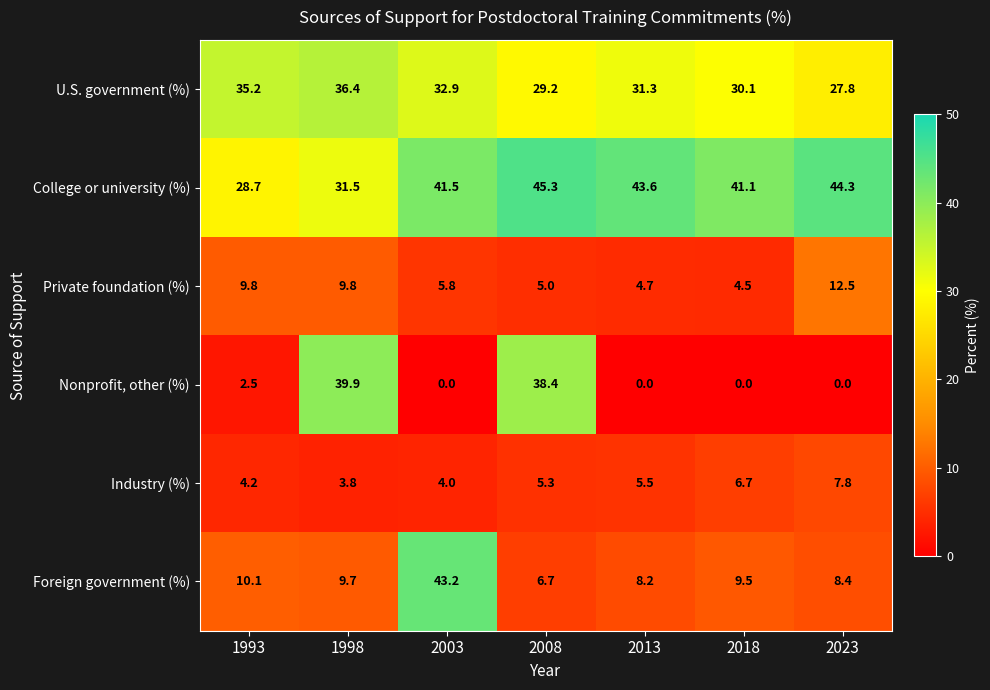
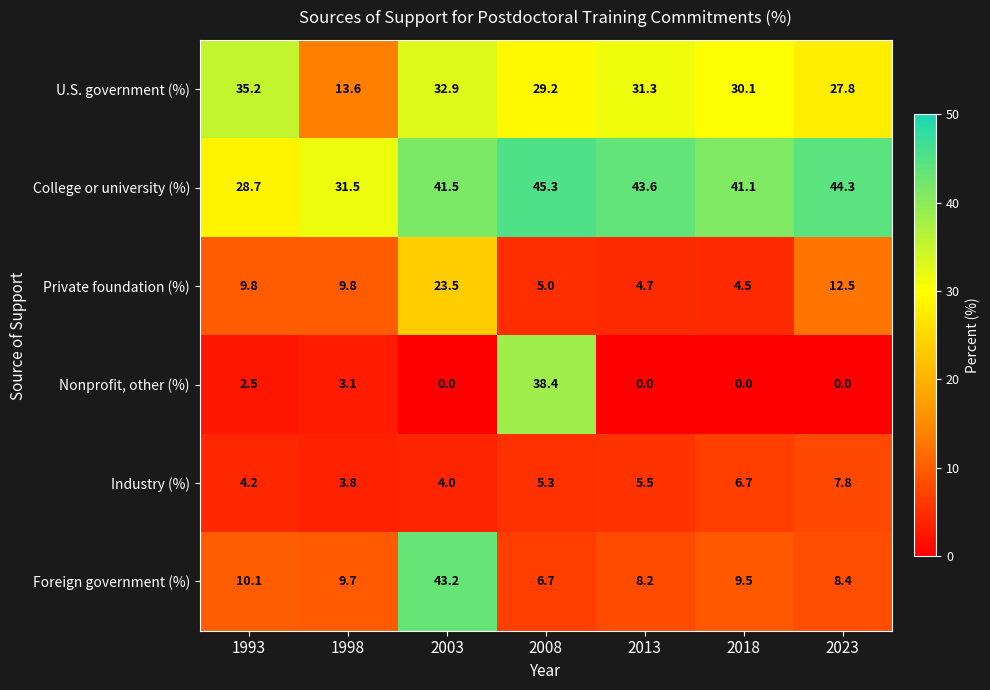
U.S. government (%), 1998: 36.4 -> 13.6
Private foundation (%), 2003: 5.8 -> 23.5
Nonprofit, other (%), 1998: 39.9 -> 3.1
